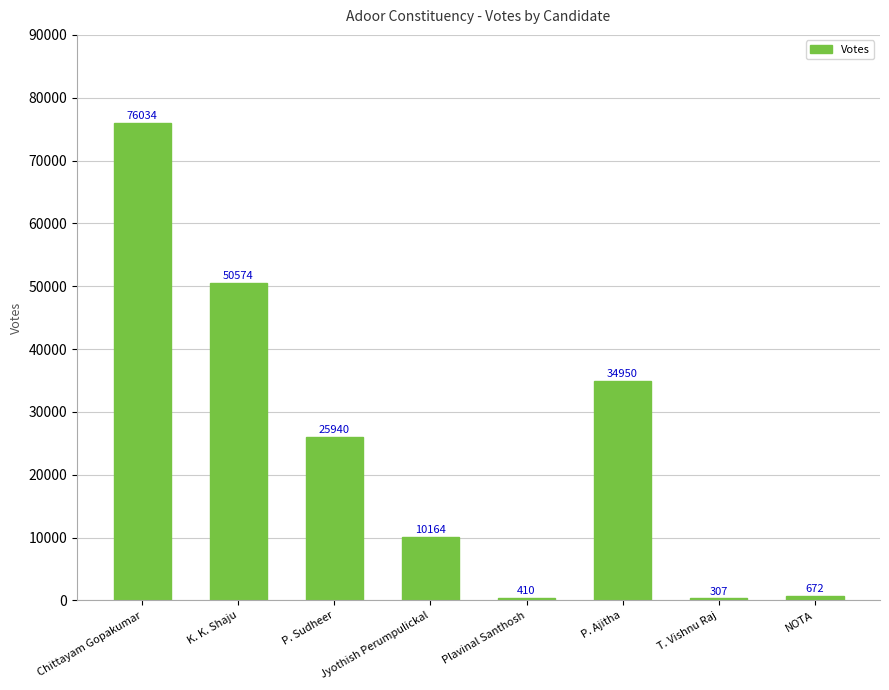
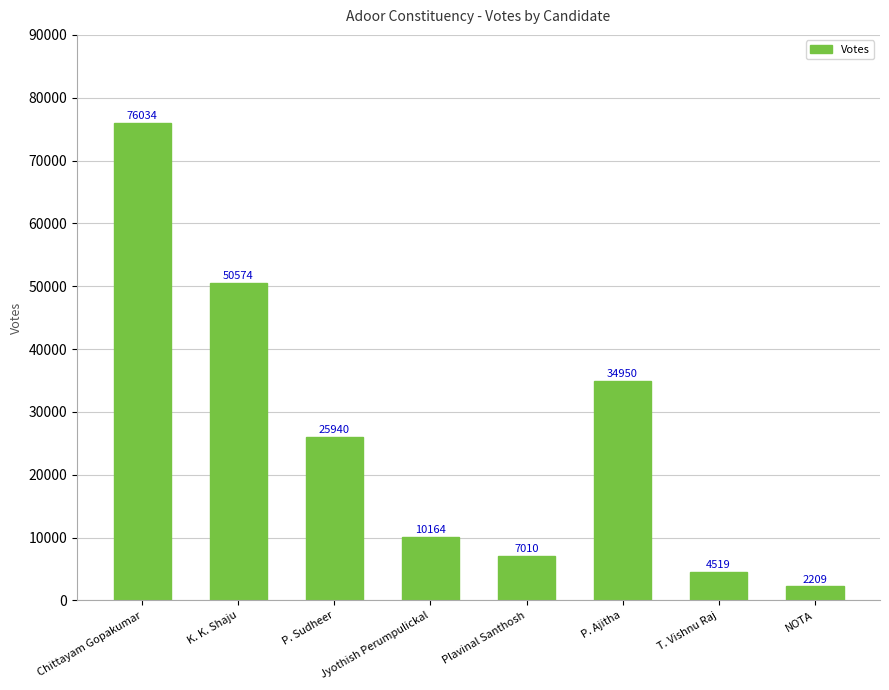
Plavinal Santhosh: 410 -> 7010
T. Vishnu Raj: 307 -> 4519
NOTA: 672 -> 2209
